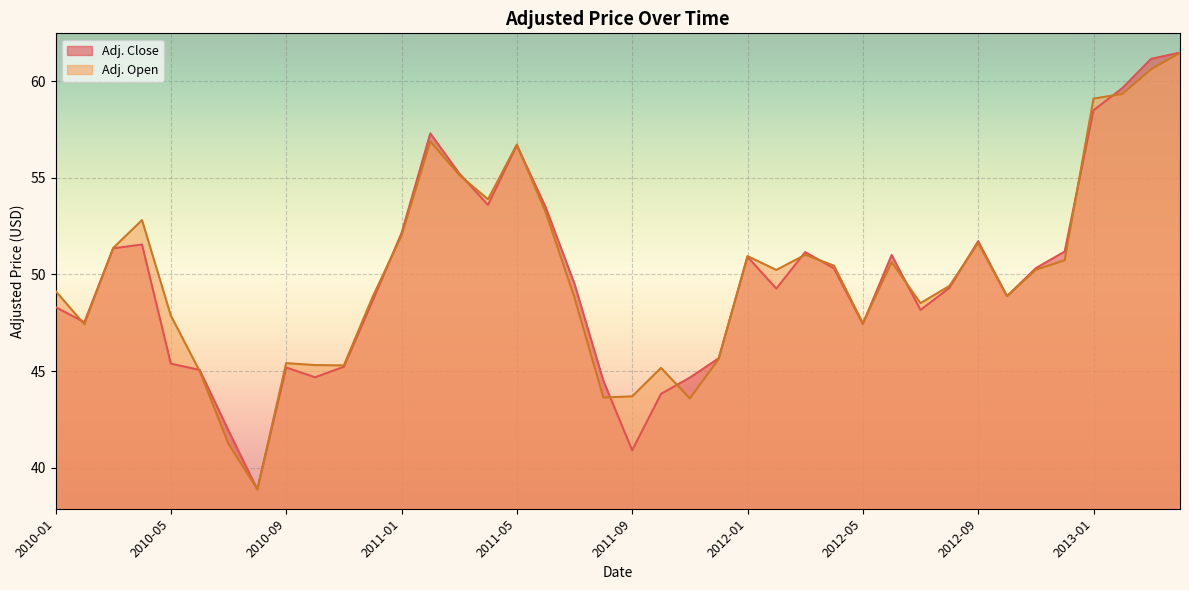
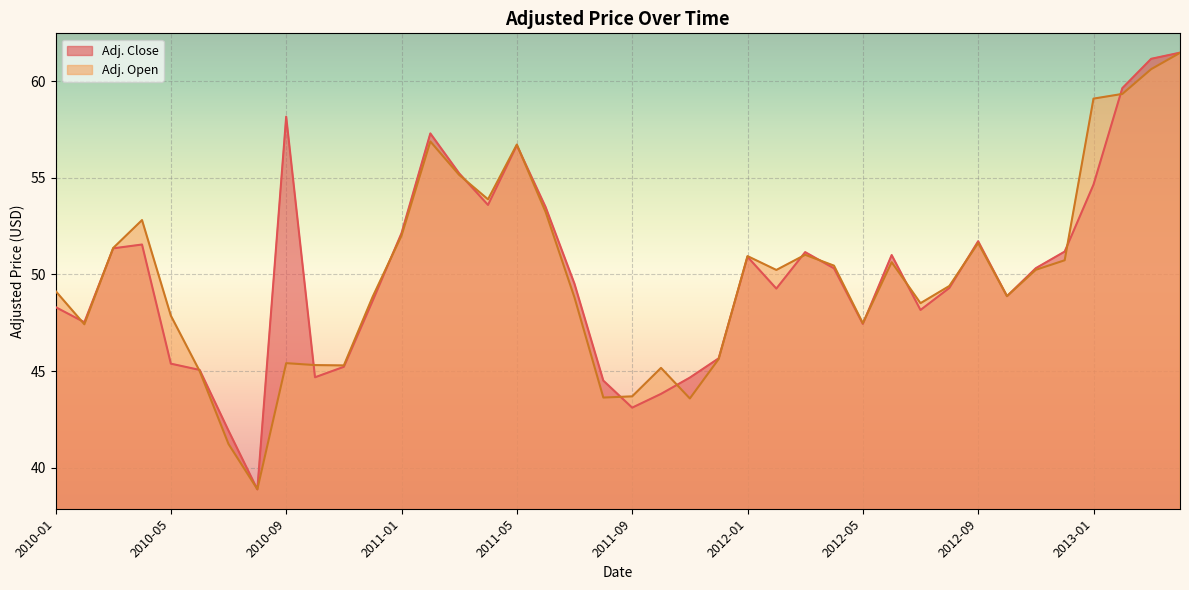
Adj. Close, 2010-09: 45.2 -> 58.2
Adj. Close, 2011-09: 40.9 -> 43.1
Adj. Close, 2013-01: 58.5 -> 54.6
